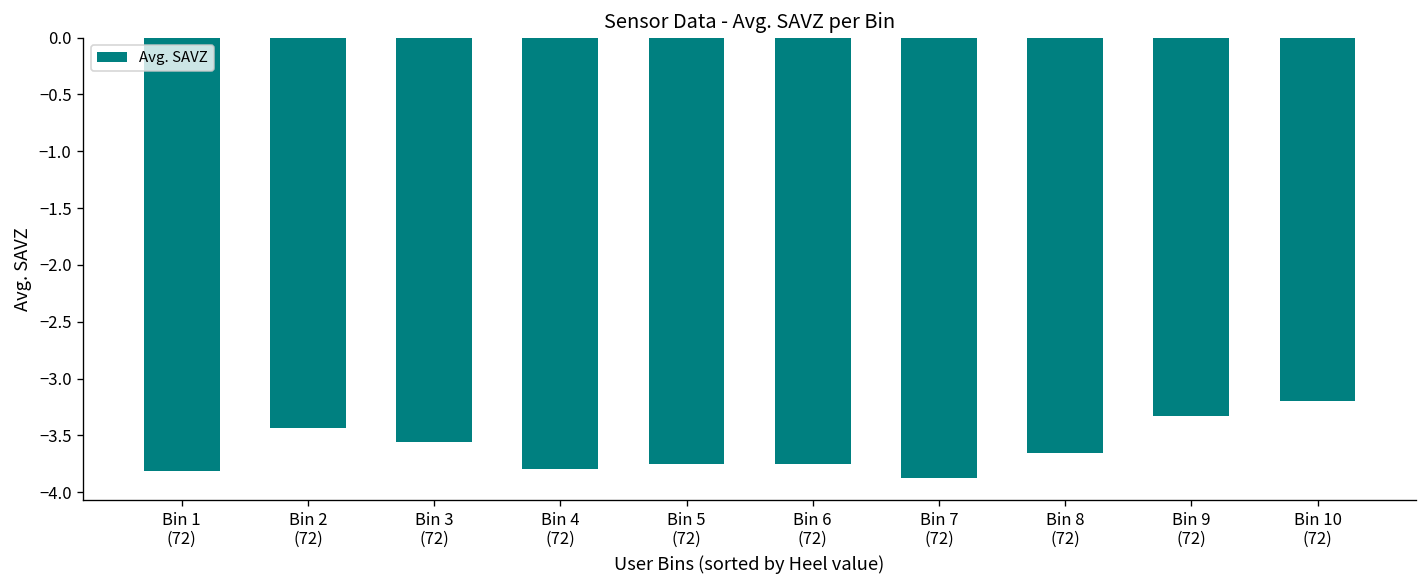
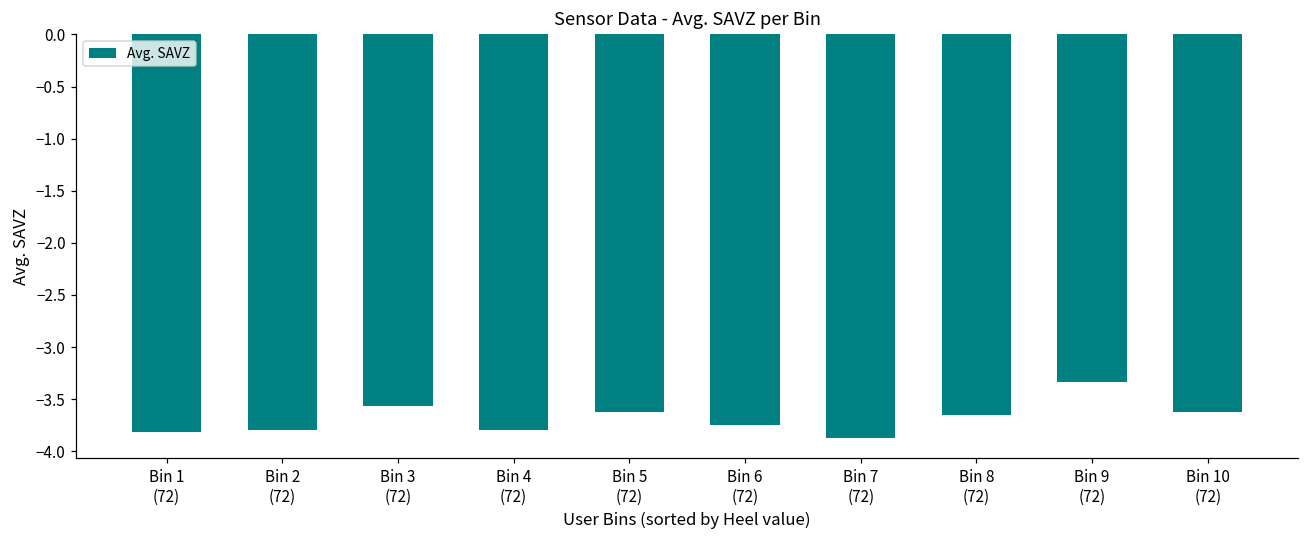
Bin 2 (72): -3.4 -> -3.8
Bin 5 (72): -3.7 -> -3.6
Bin 10 (72): -3.2 -> -3.6
